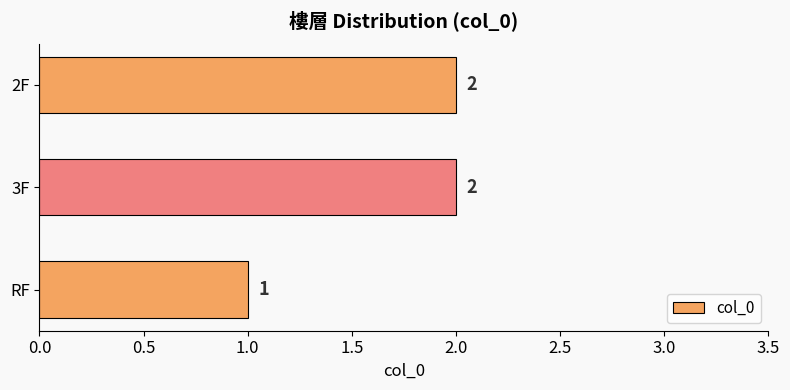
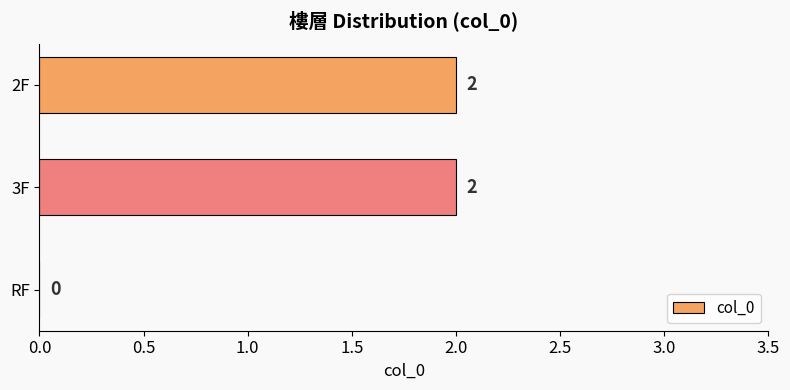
RF: 1 -> 0
